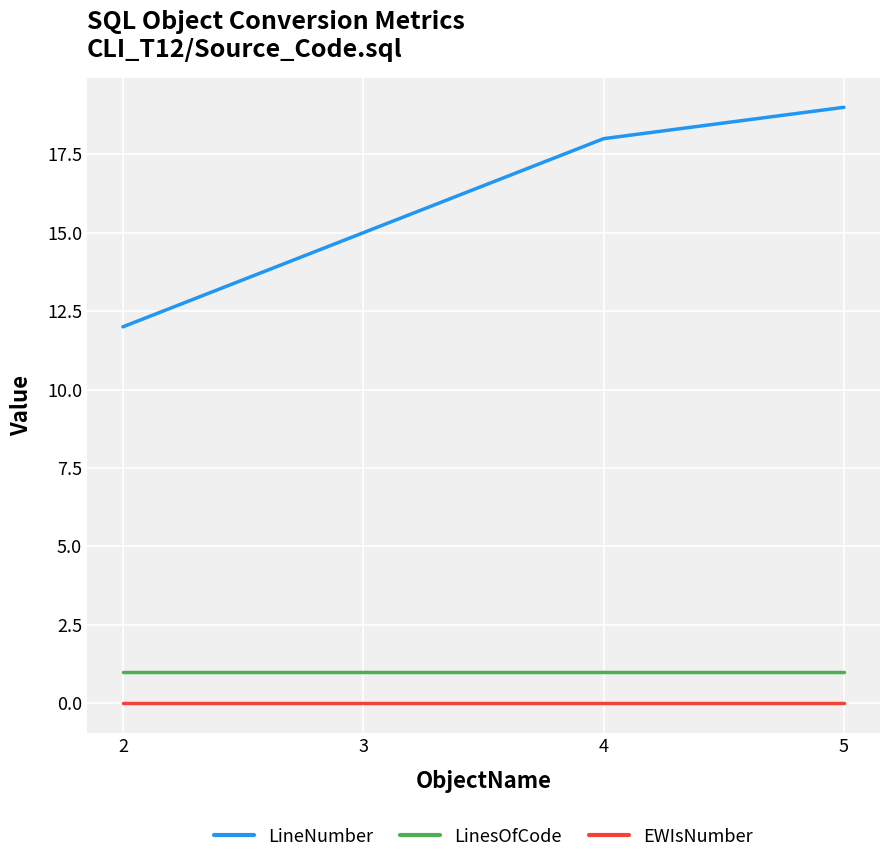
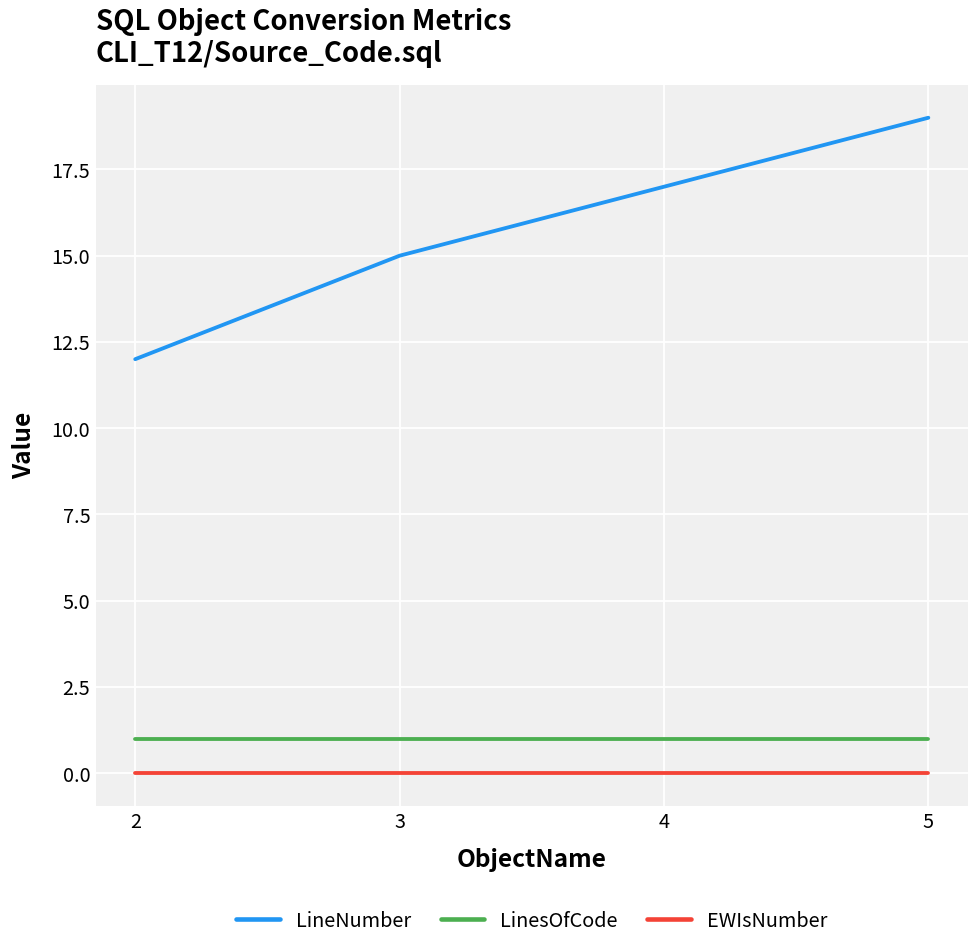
LineNumber, 4: 18 -> 17
